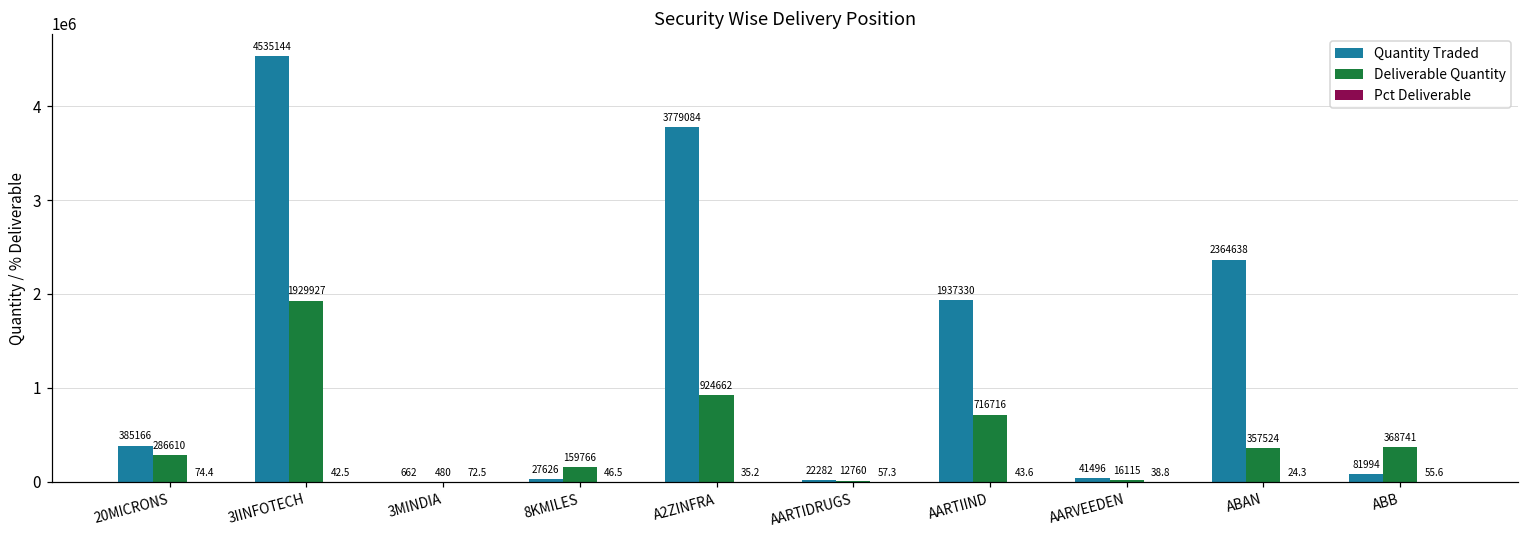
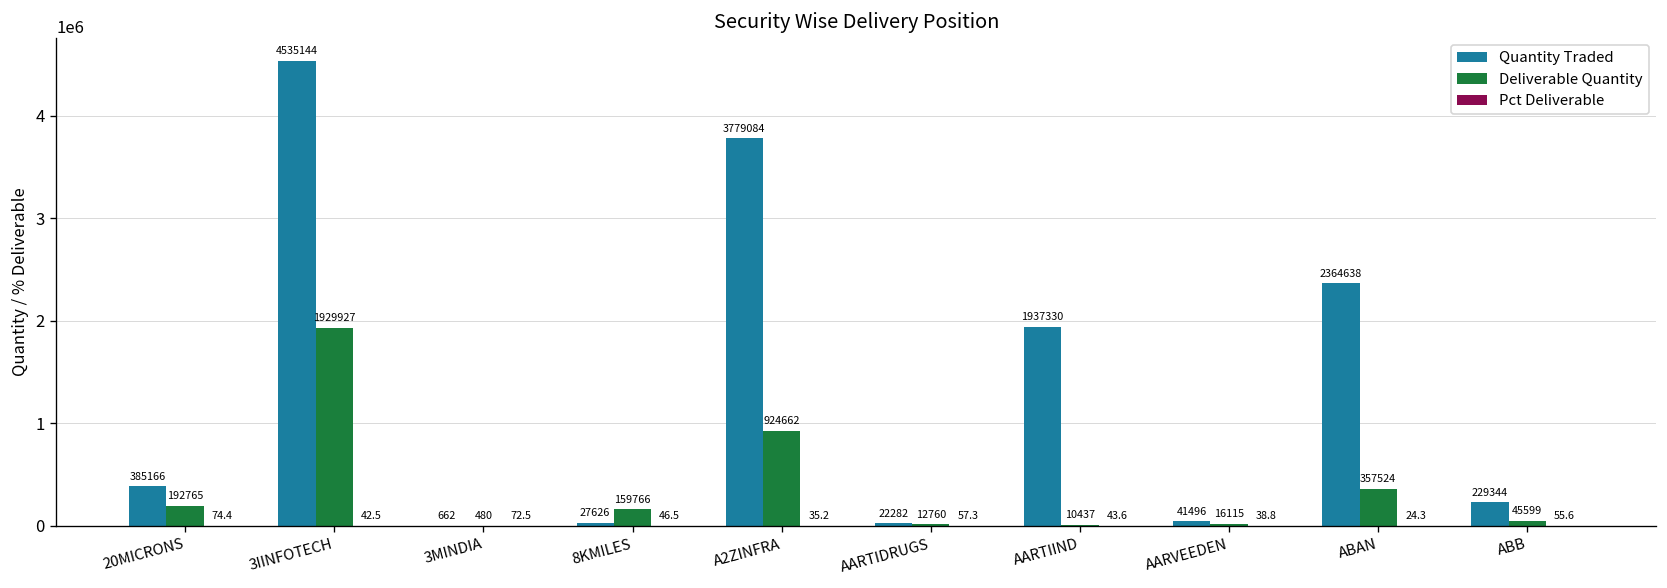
Deliverable Quantity, 20MICRONS: 286610 -> 192765
Deliverable Quantity, AARTIIND: 716716 -> 10437
Quantity Traded, ABB: 81994 -> 229344
Deliverable Quantity, ABB: 368741 -> 45599
